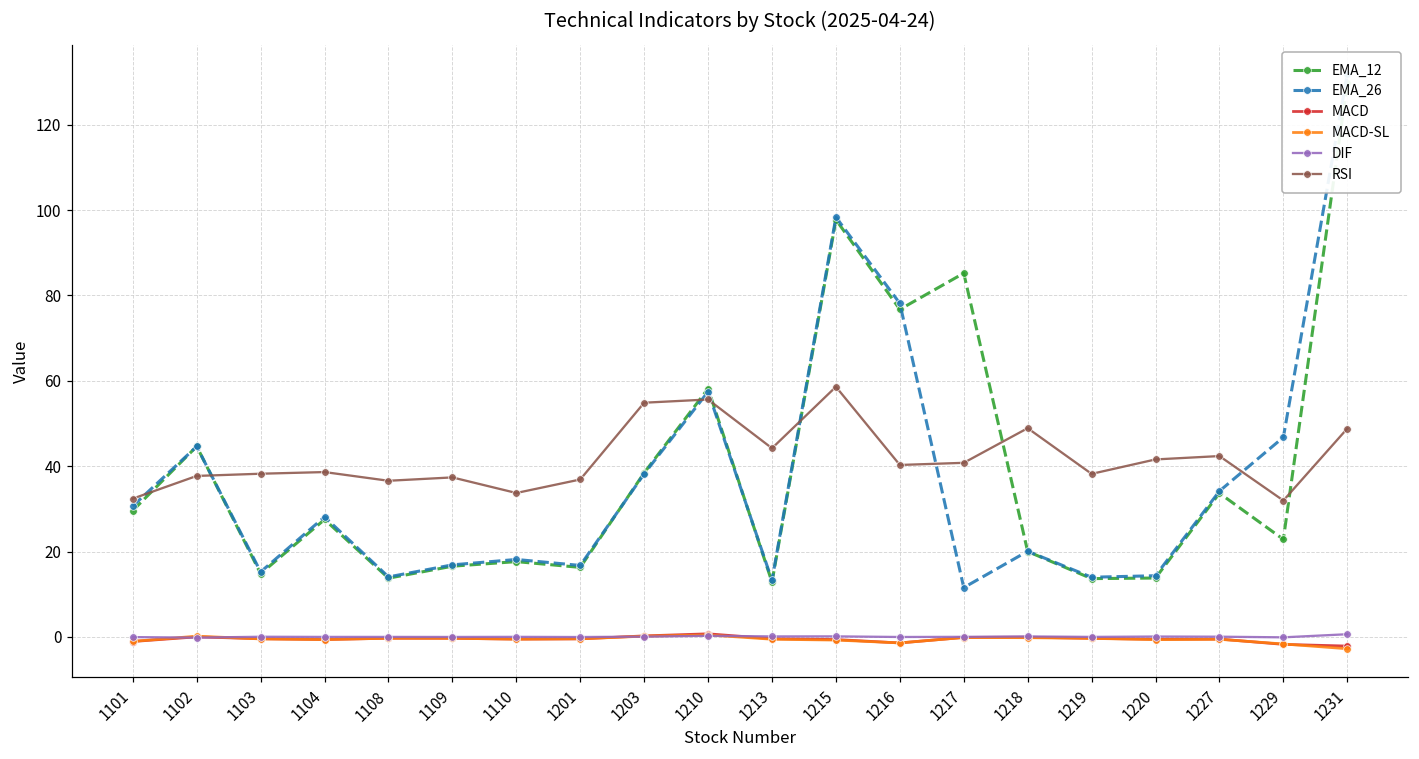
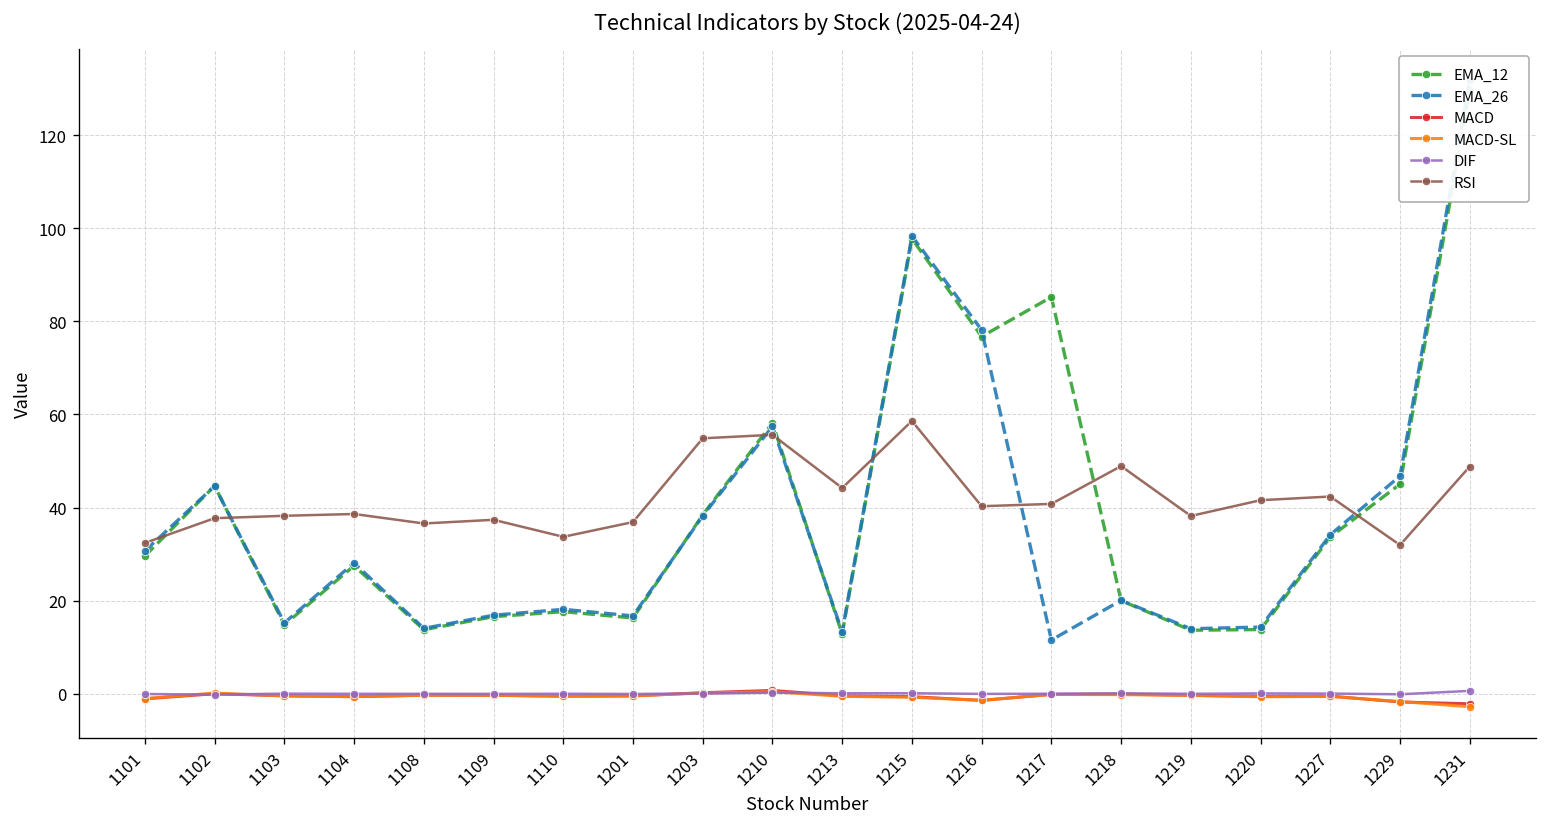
EMA_12, 1229: 23 -> 45
